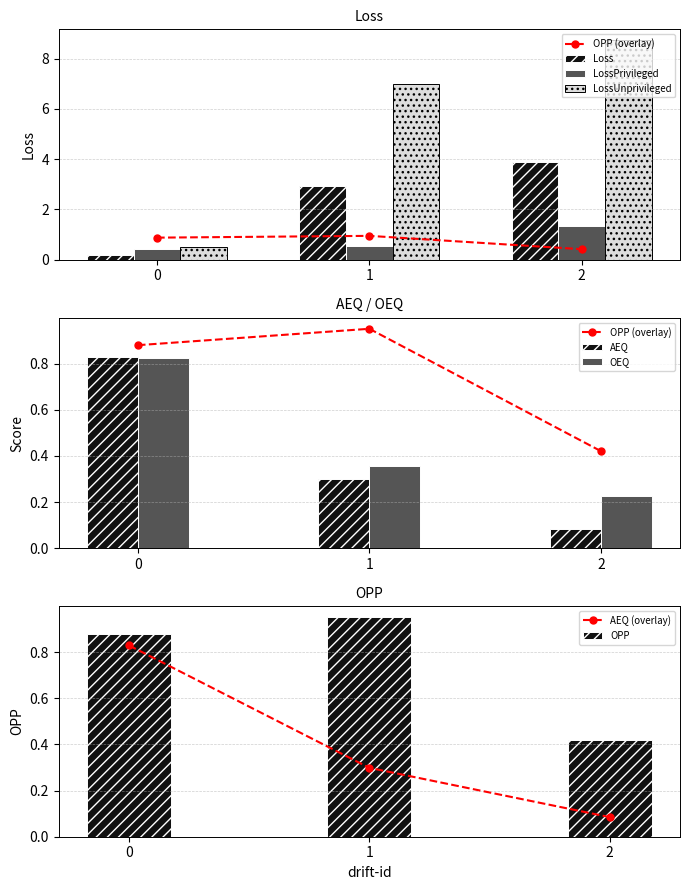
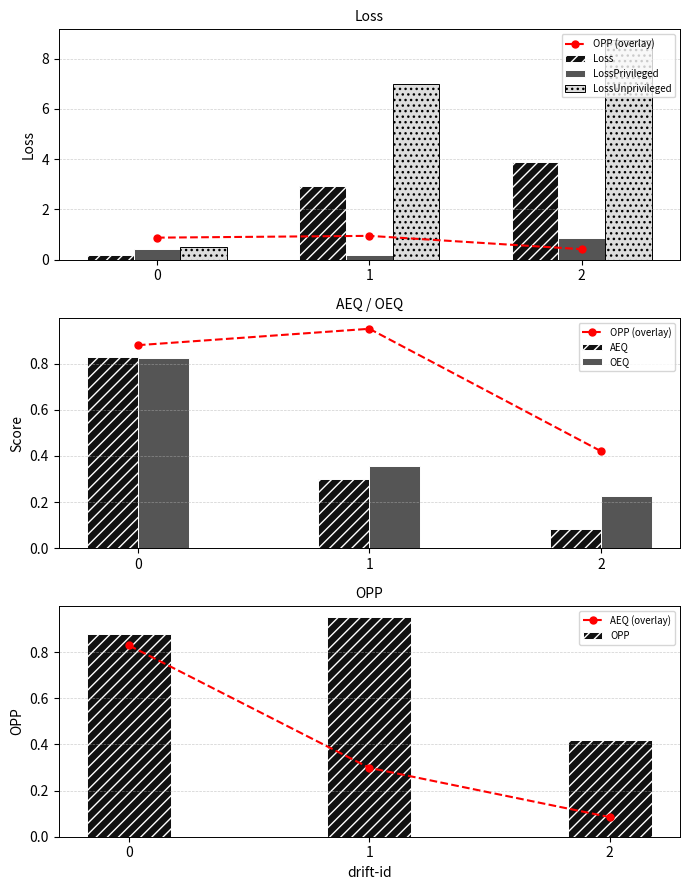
Loss, LossPrivileged, 1: 0.5 -> 0.2
Loss, LossPrivileged, 2: 1.3 -> 0.9
